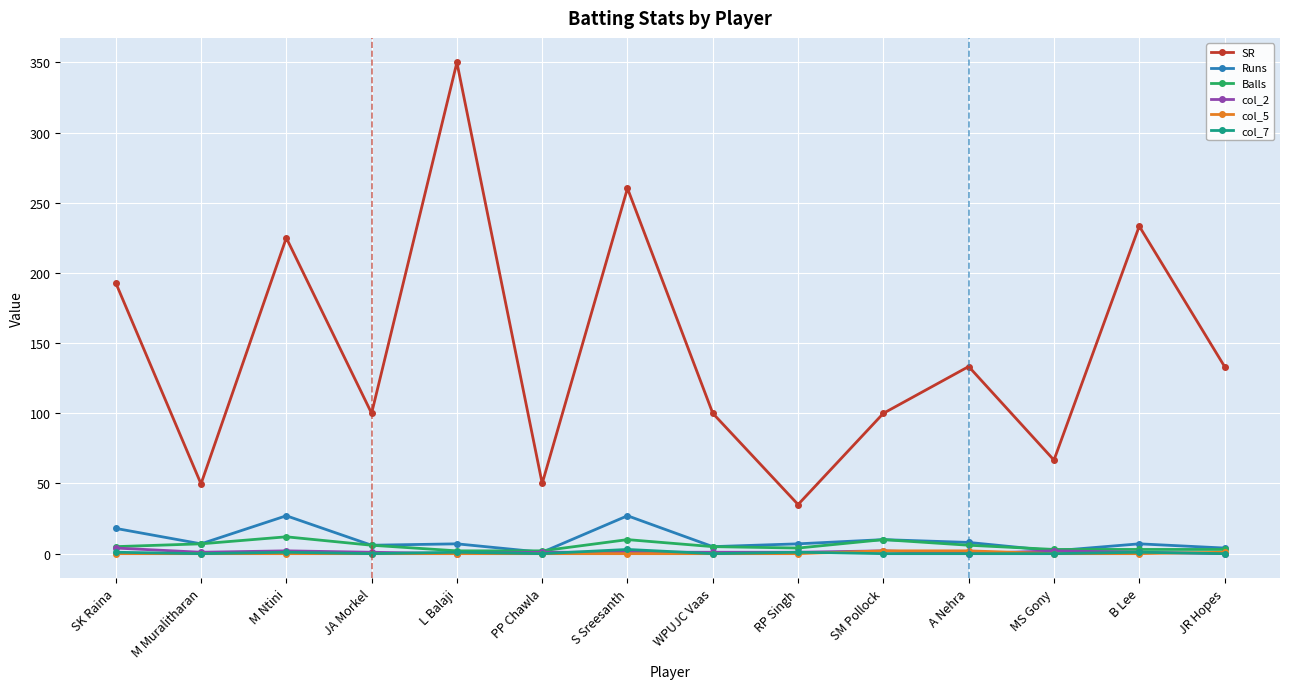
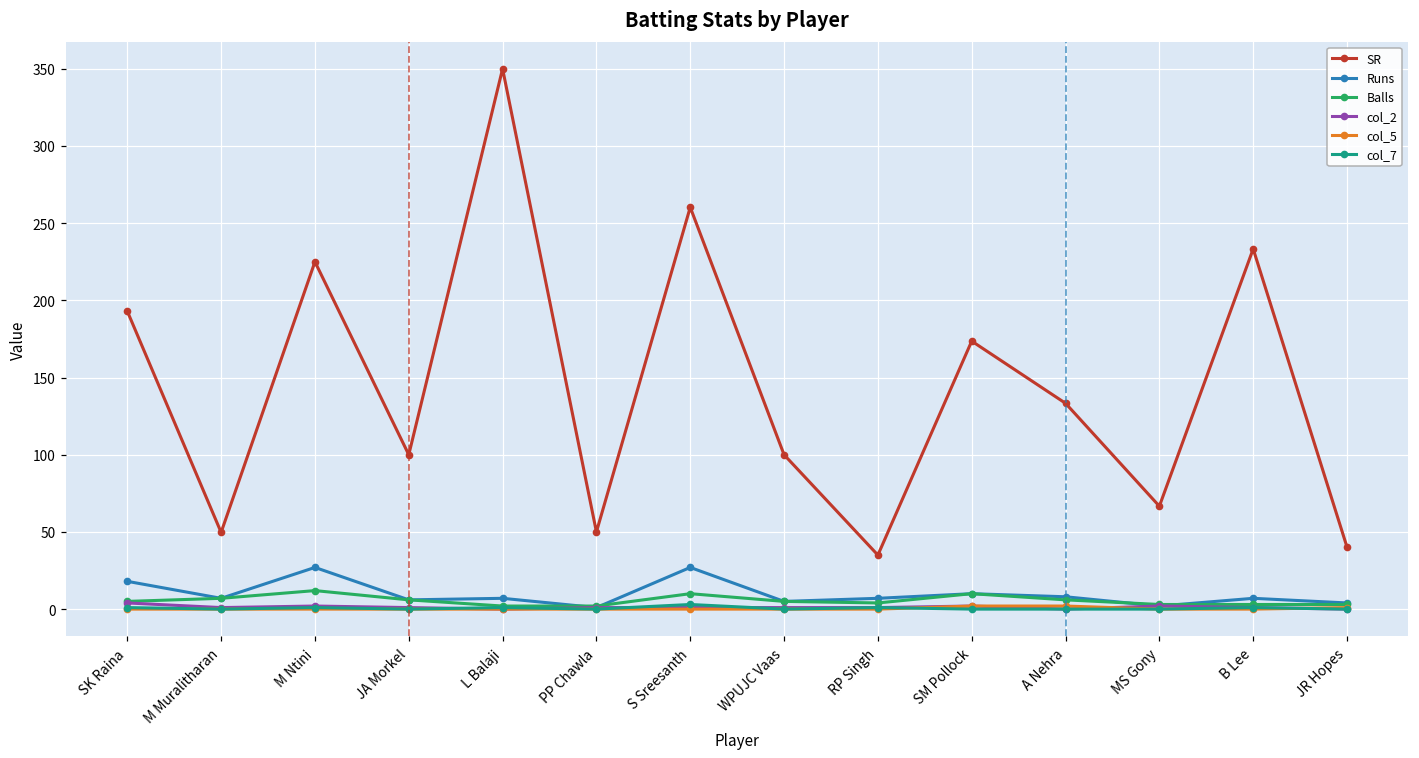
SR, SM Pollock: 100 -> 174
SR, JR Hopes: 133 -> 40
